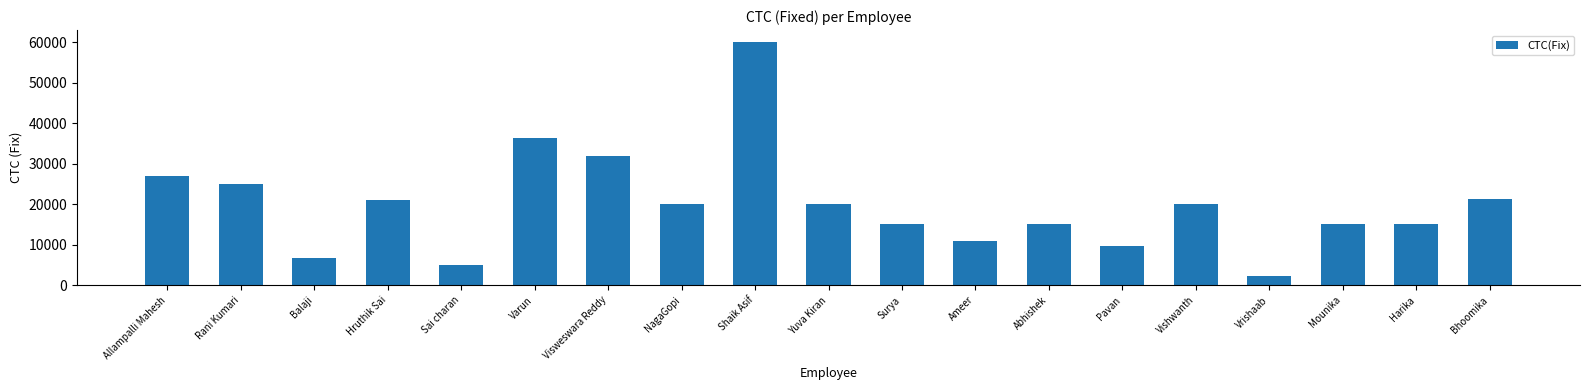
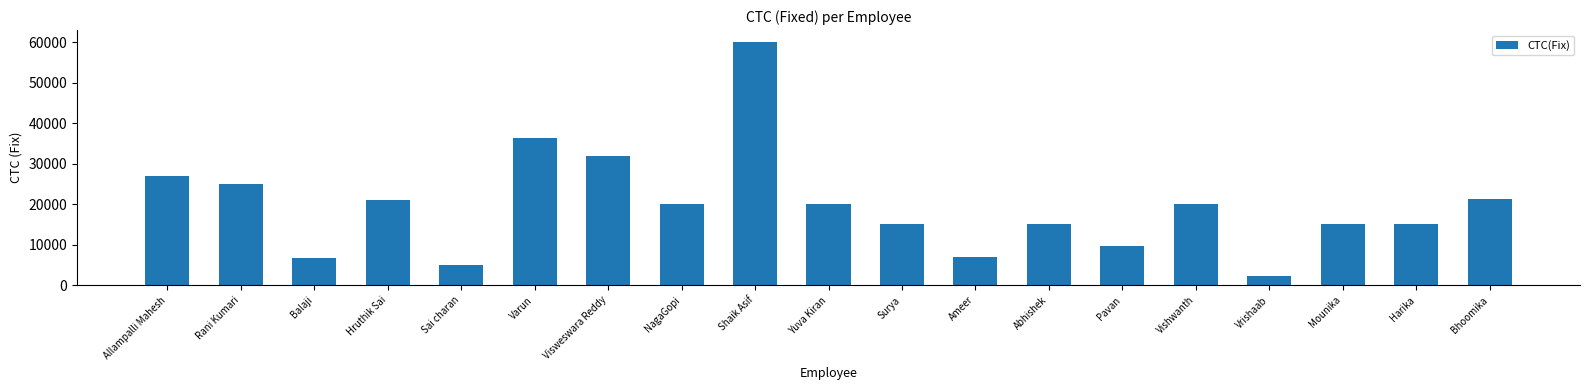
Ameer: 11000 -> 7000
